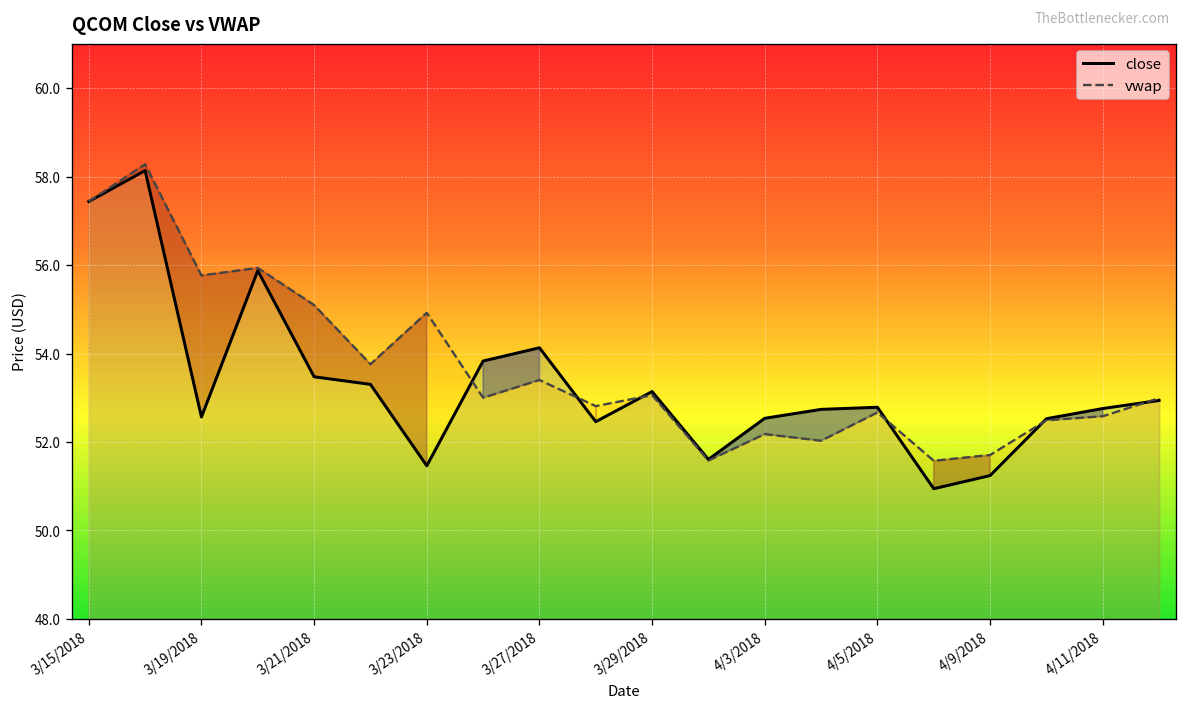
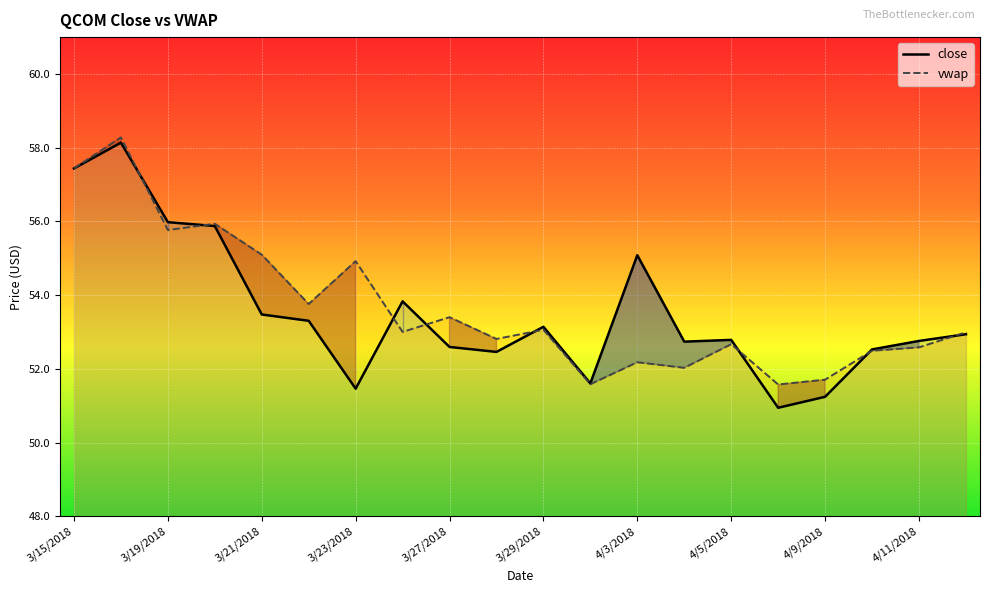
close, 3/19/2018: 52.6 -> 56.0
close, 3/27/2018: 54.1 -> 52.6
close, 4/3/2018: 52.5 -> 55.1
